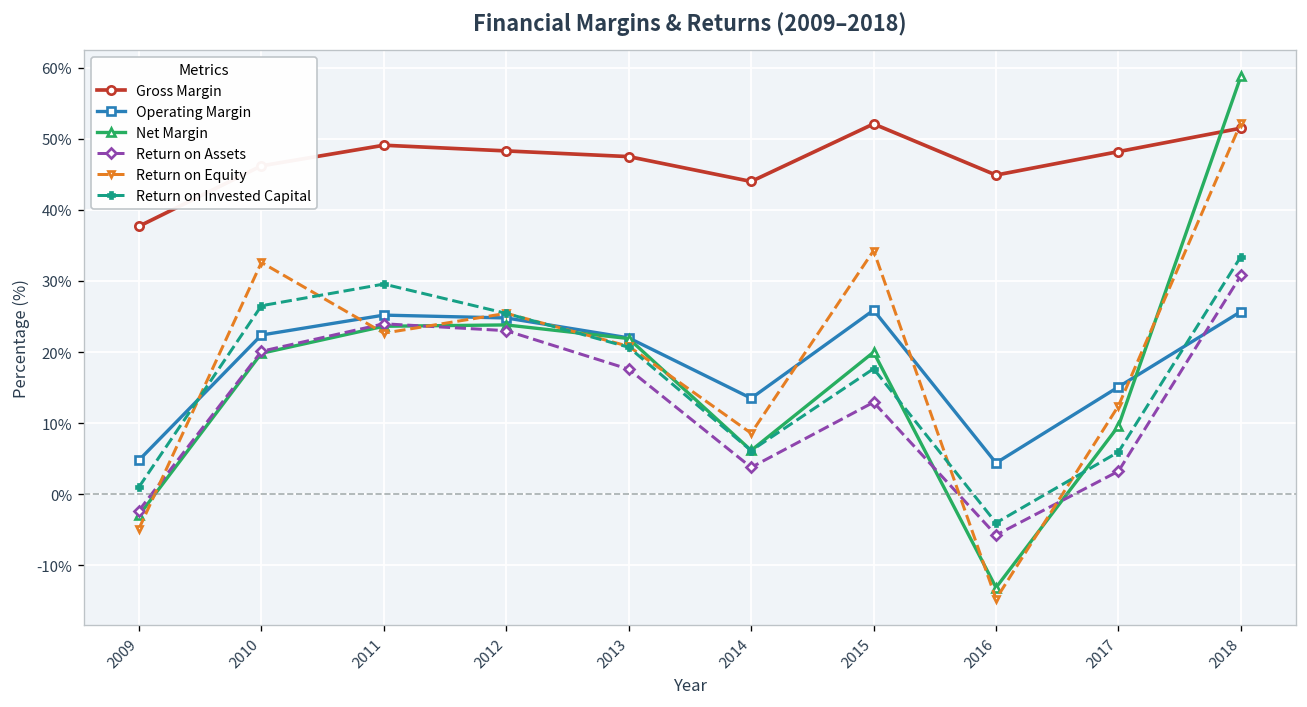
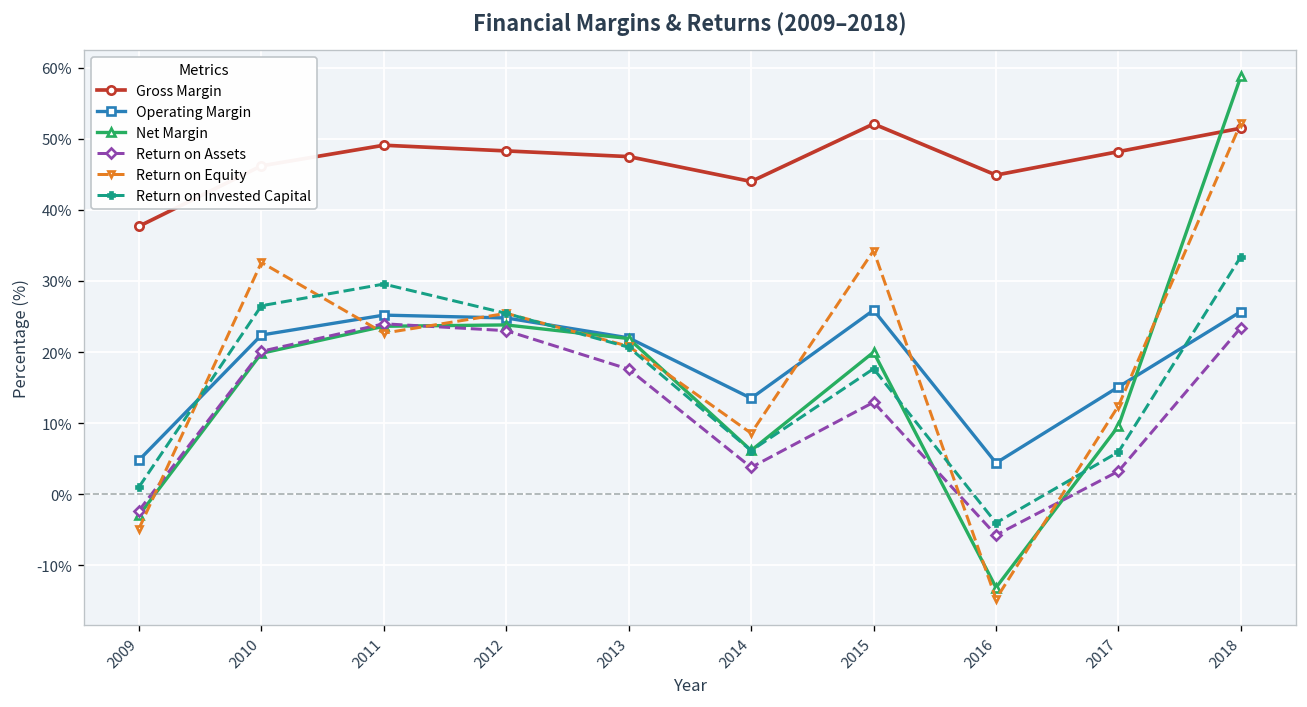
Return on Assets, 2018: 31% -> 23%
